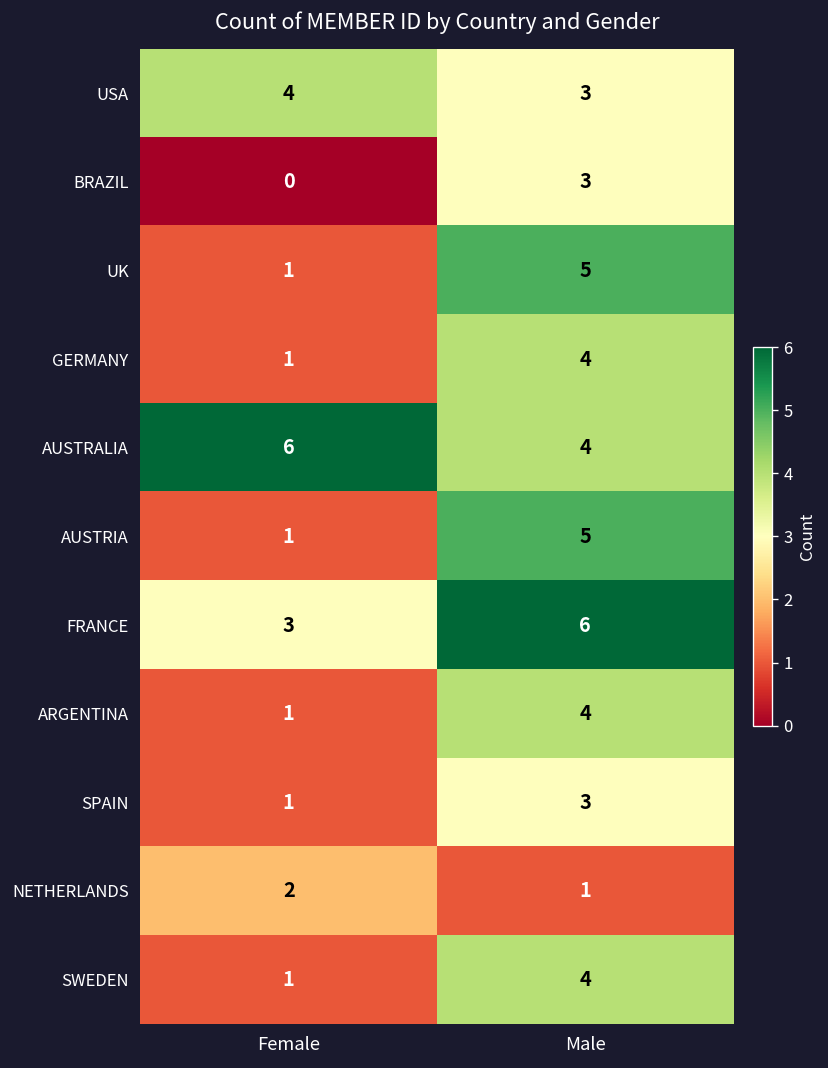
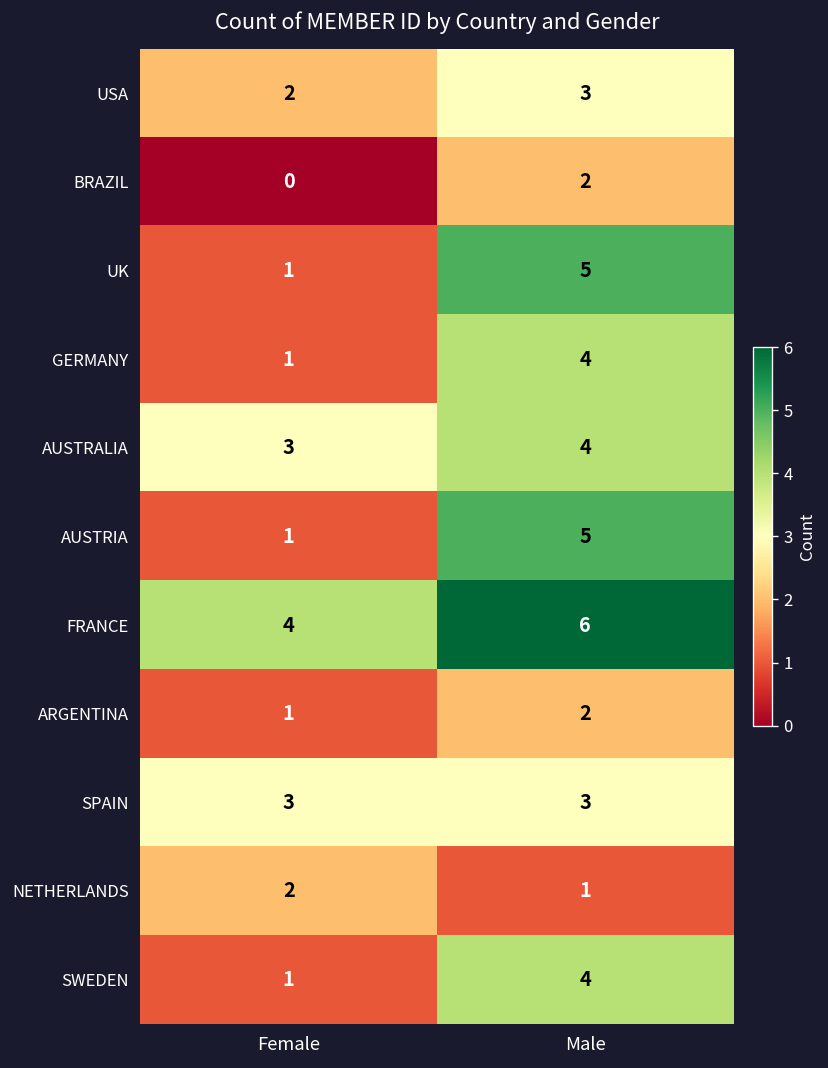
USA, Female: 4 -> 2
BRAZIL, Male: 3 -> 2
AUSTRALIA, Female: 6 -> 3
FRANCE, Female: 3 -> 4
ARGENTINA, Male: 4 -> 2
SPAIN, Female: 1 -> 3
